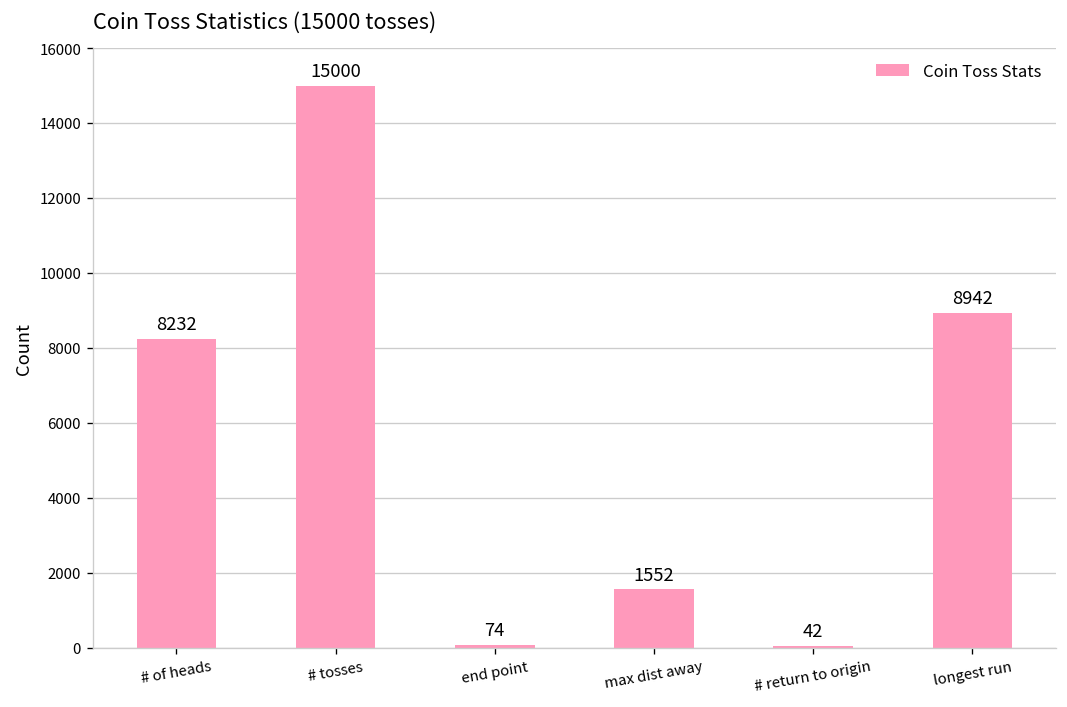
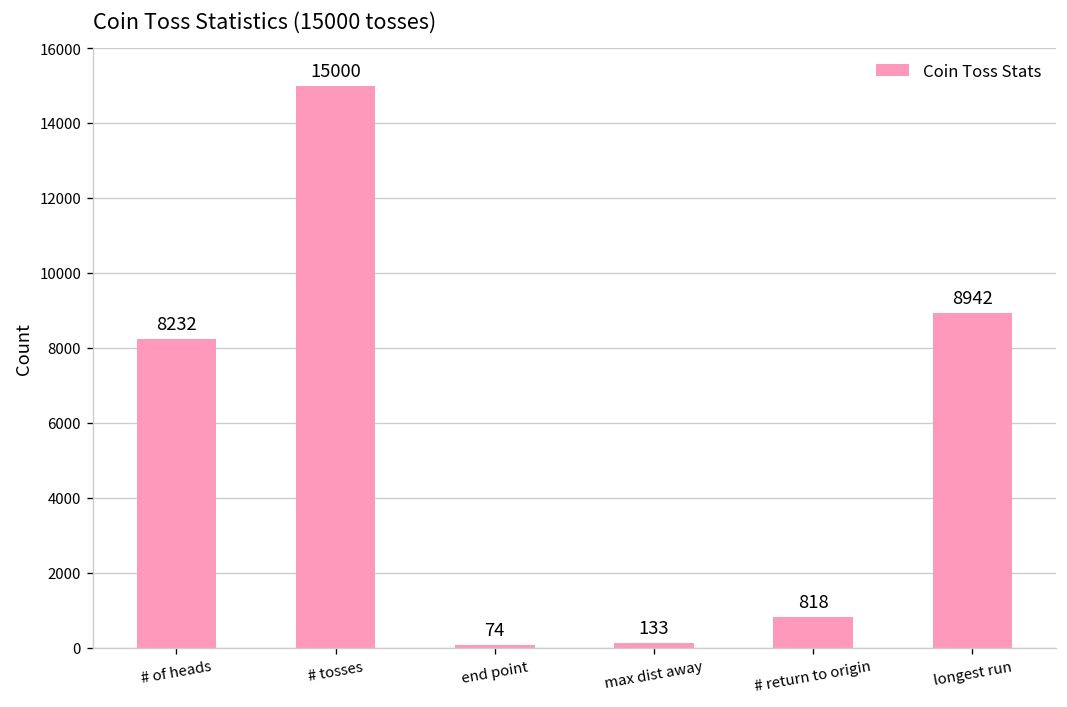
max dist away: 1552 -> 133
# return to origin: 42 -> 818
